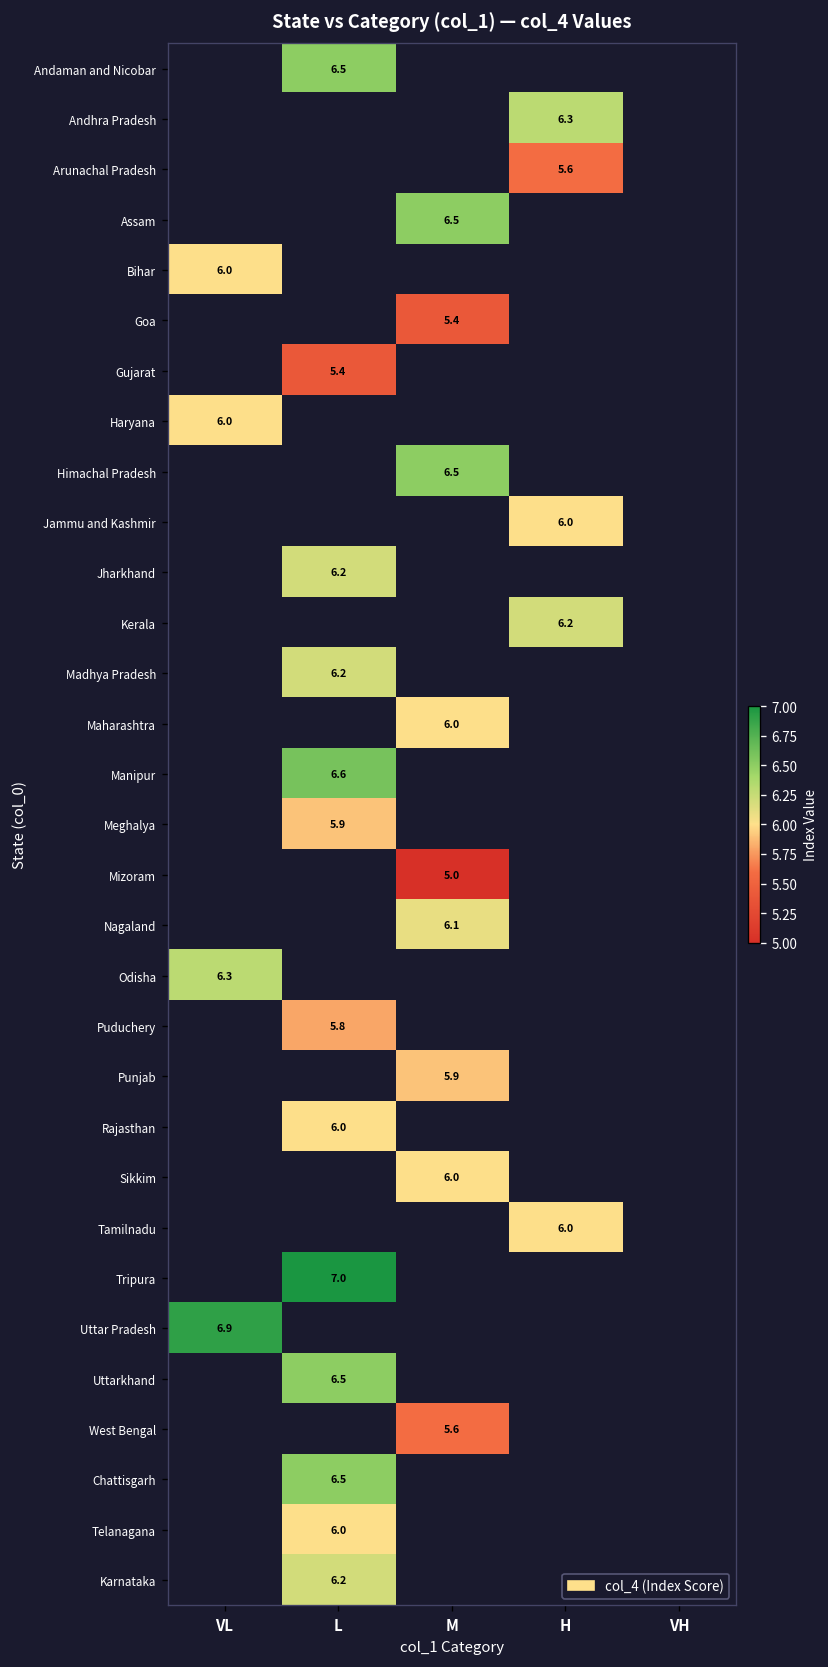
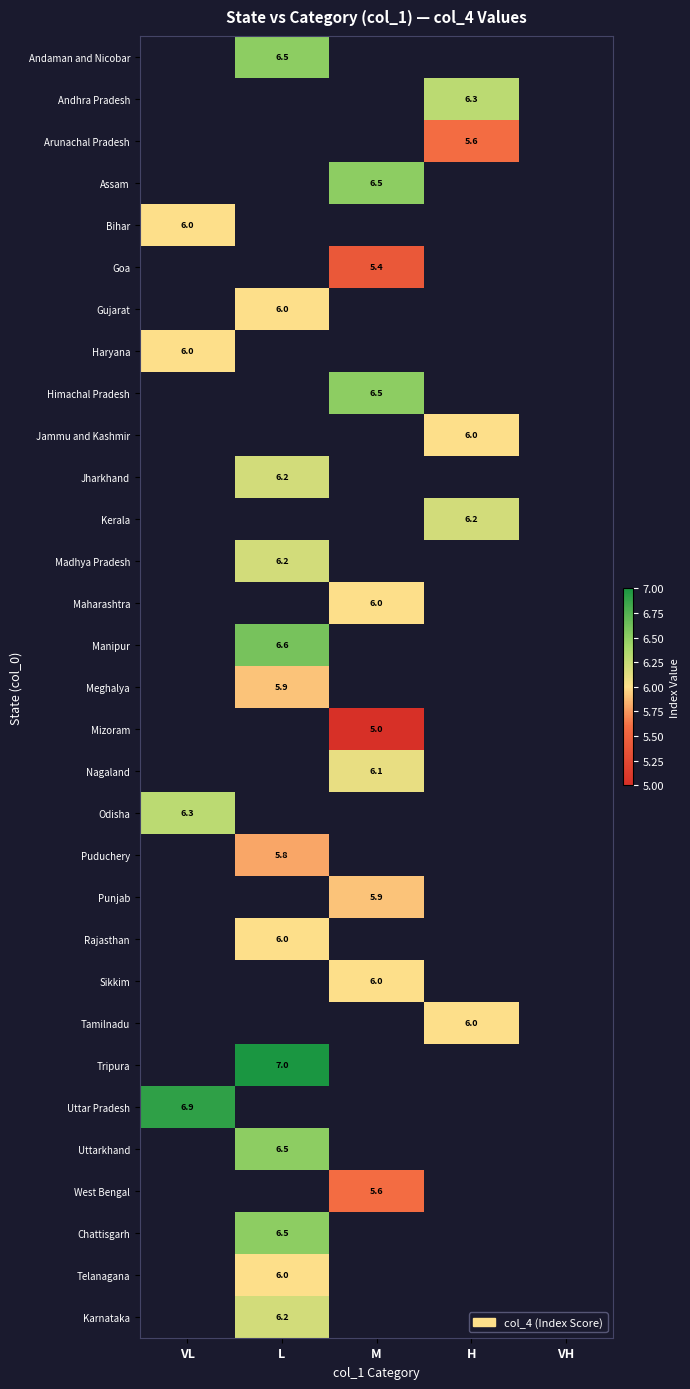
Gujarat, L: 5.4 -> 6.0
